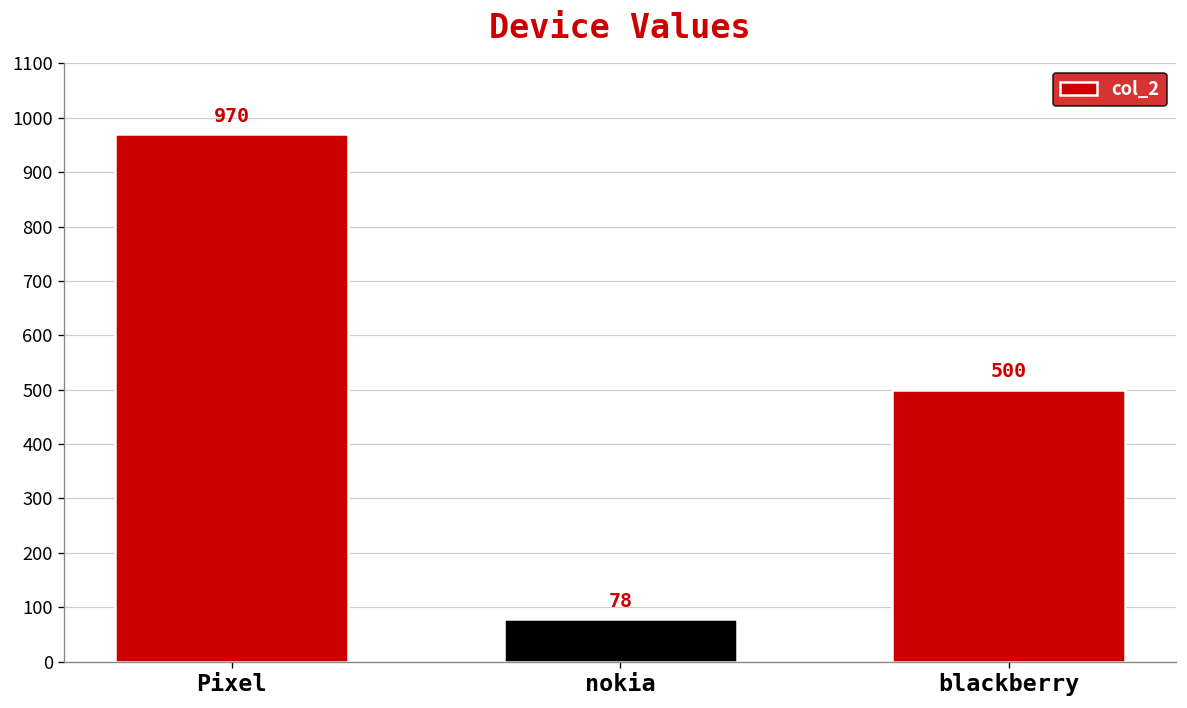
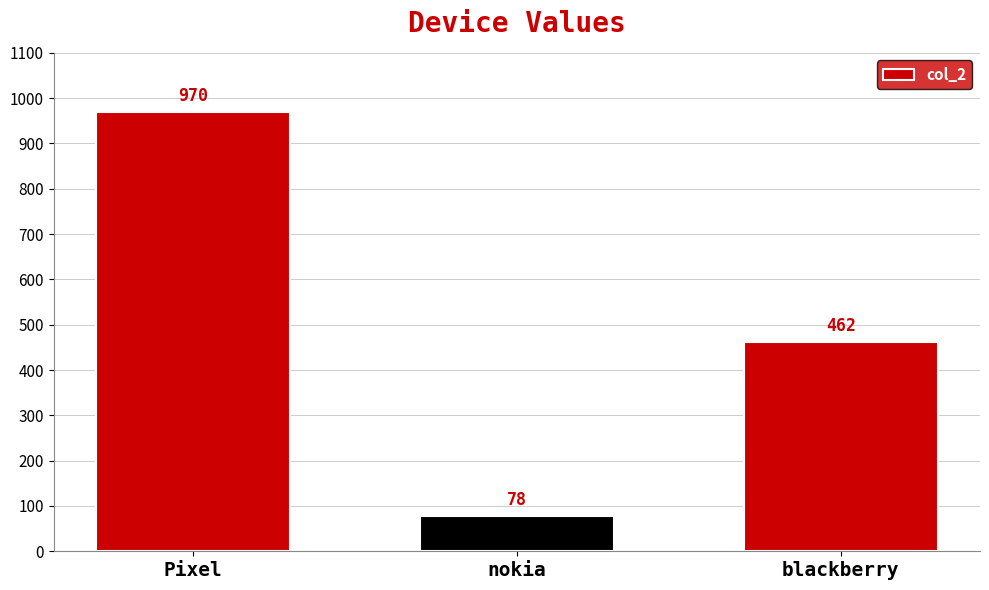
blackberry: 500 -> 462
